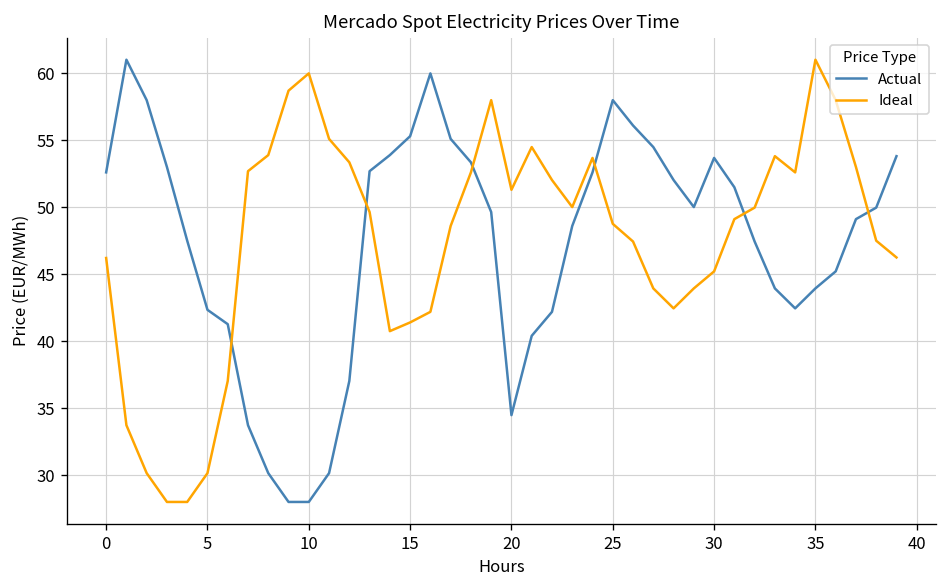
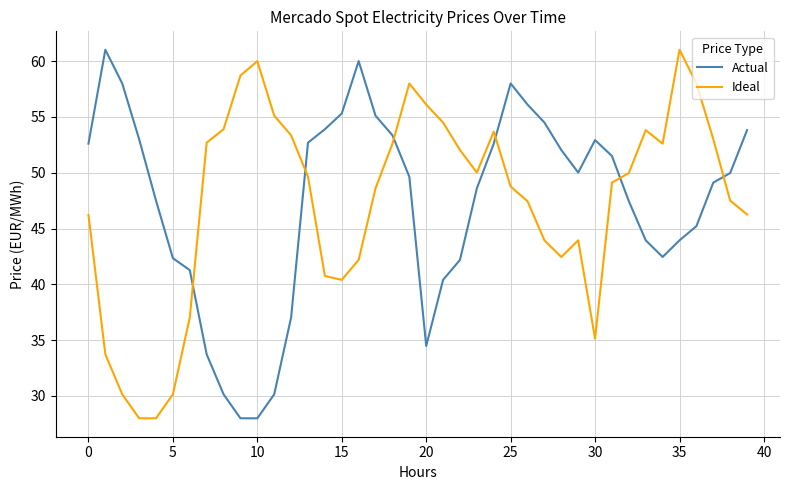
Ideal, 15: 41.4 -> 40.4
Ideal, 20: 51.3 -> 56.1
Actual, 30: 53.7 -> 52.9
Ideal, 30: 45.2 -> 35.1
